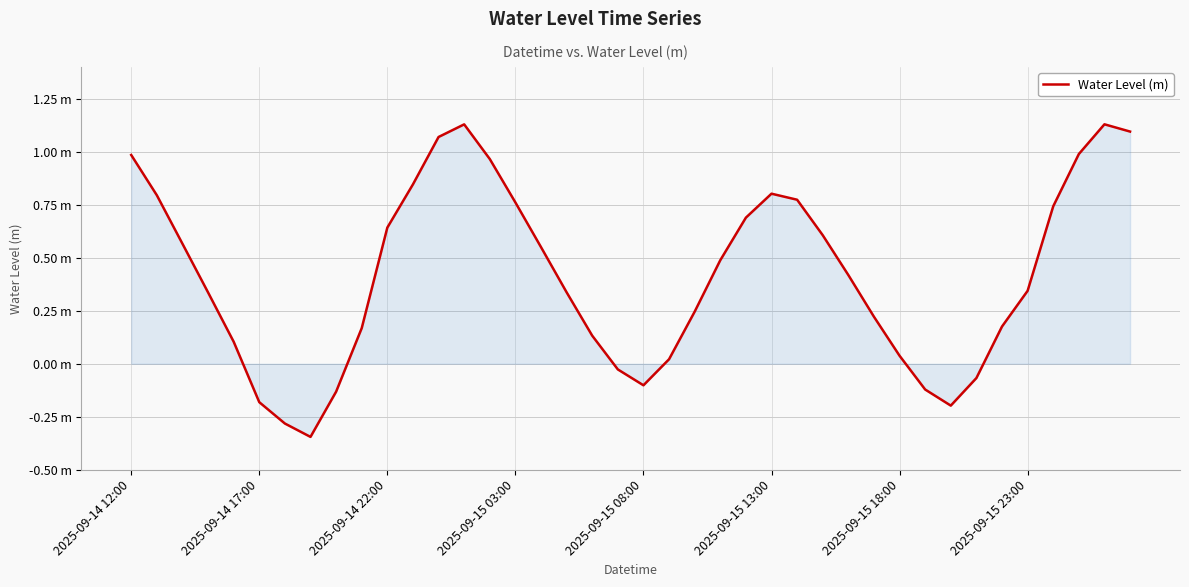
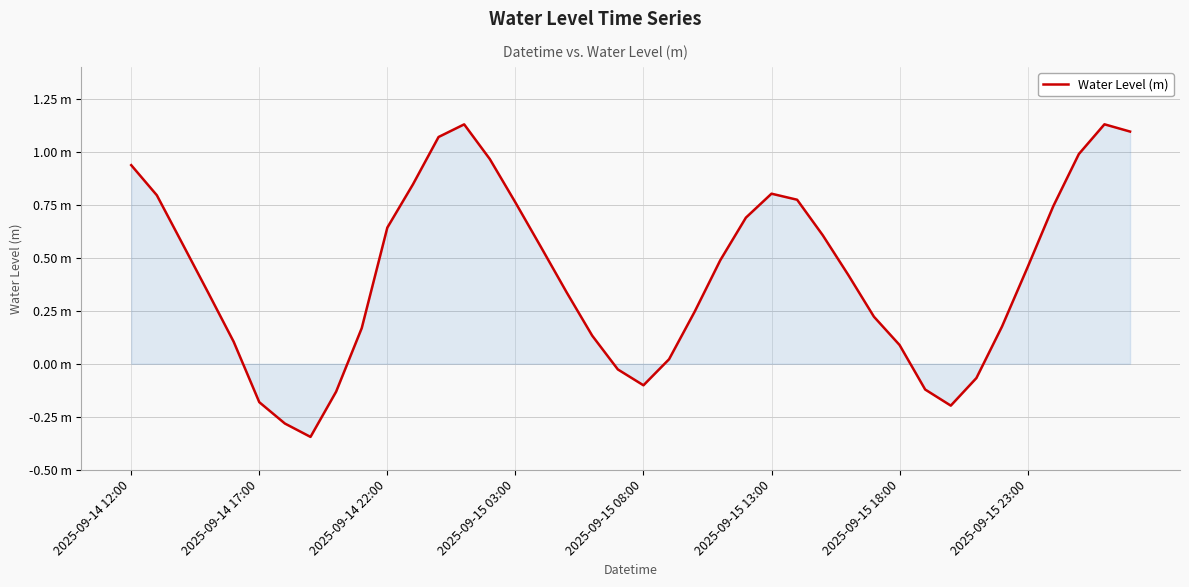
Water Level (m), 2025-09-14 12:00: 0.98 m -> 0.94 m
Water Level (m), 2025-09-15 18:00: 0.04 m -> 0.09 m
Water Level (m), 2025-09-15 23:00: 0.34 m -> 0.46 m
